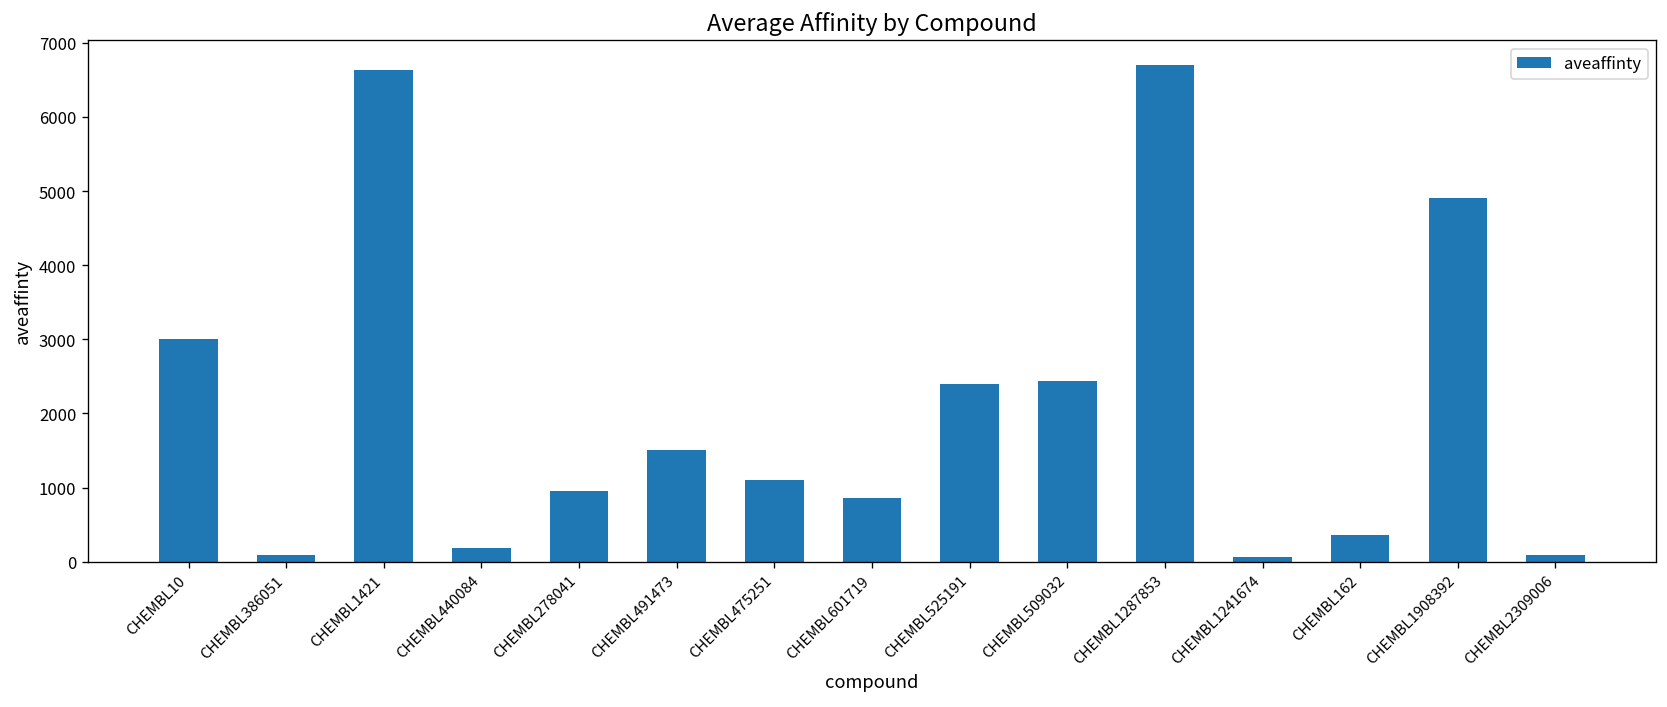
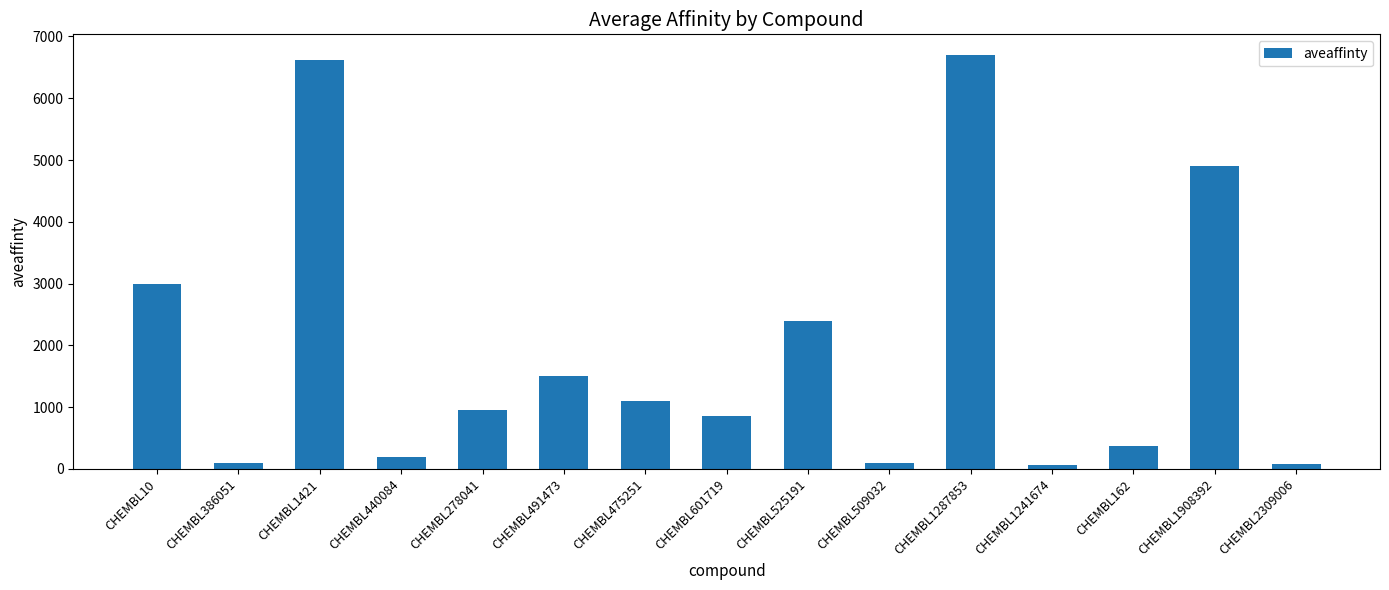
CHEMBL509032: 2400 -> 100
